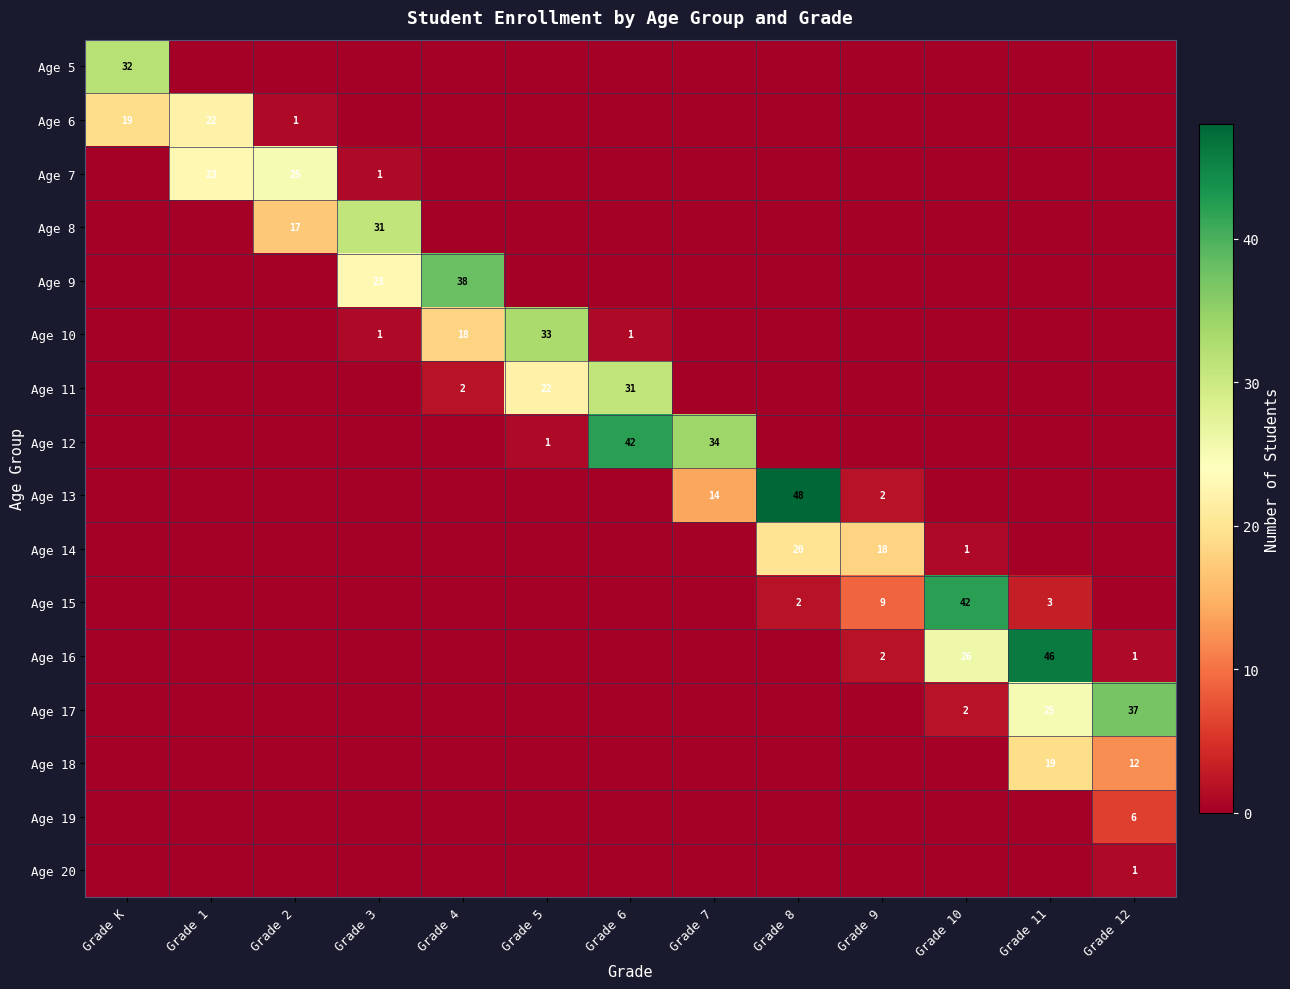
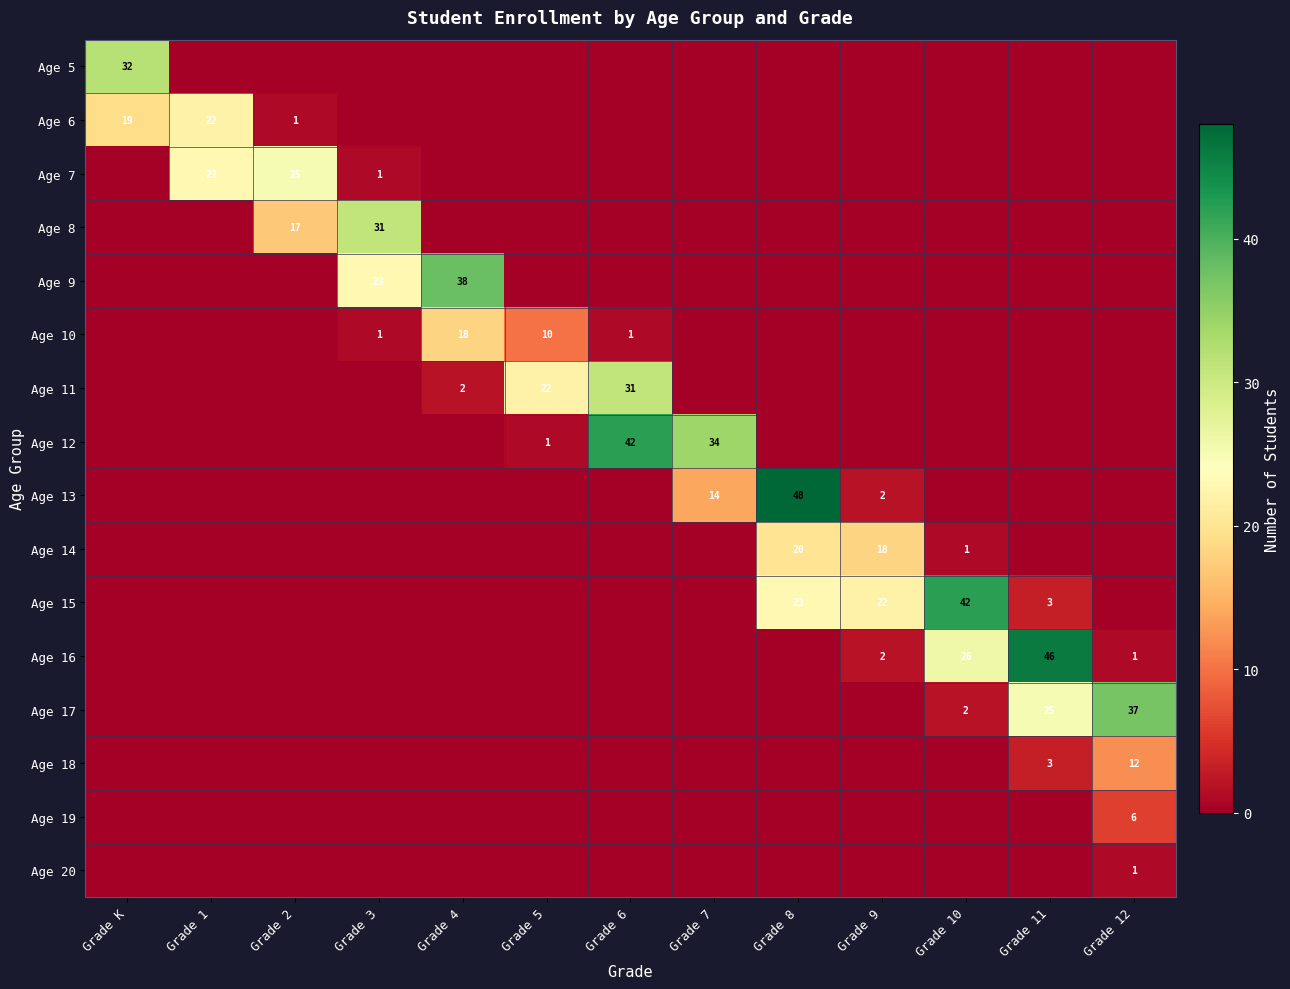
Age 10, Grade 5: 33 -> 10
Age 15, Grade 8: 2 -> 23
Age 15, Grade 9: 9 -> 22
Age 18, Grade 11: 19 -> 3
